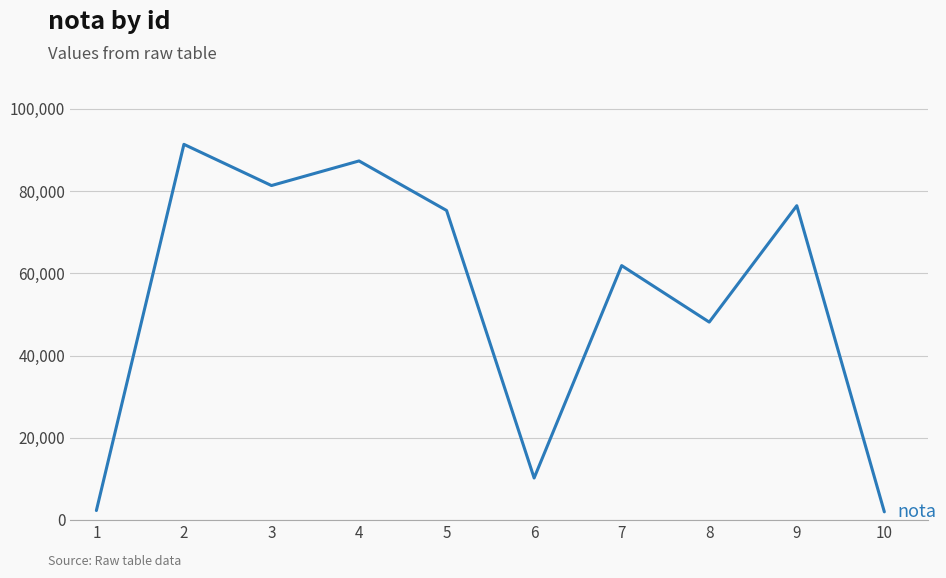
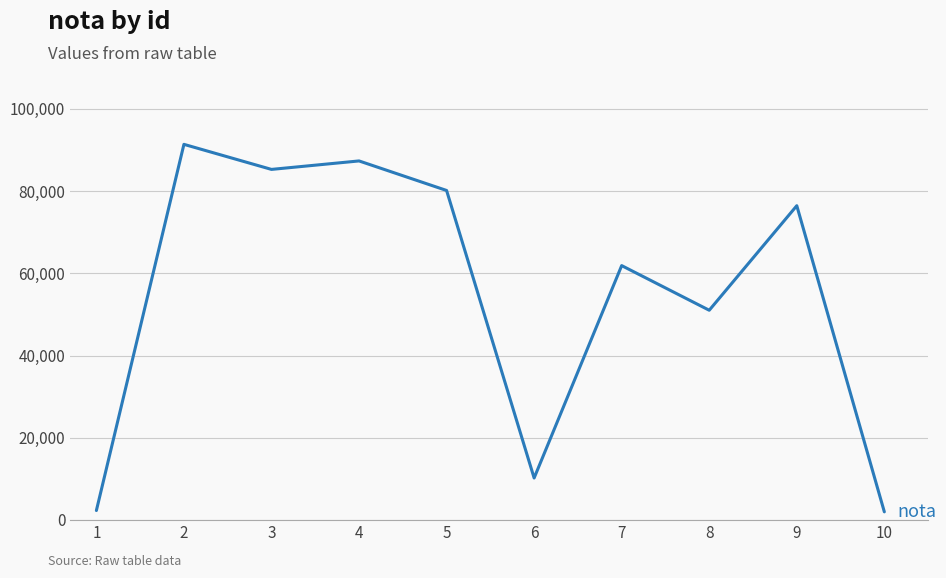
3: 81,000 -> 85,000
5: 75,000 -> 80,000
8: 48,000 -> 51,000
